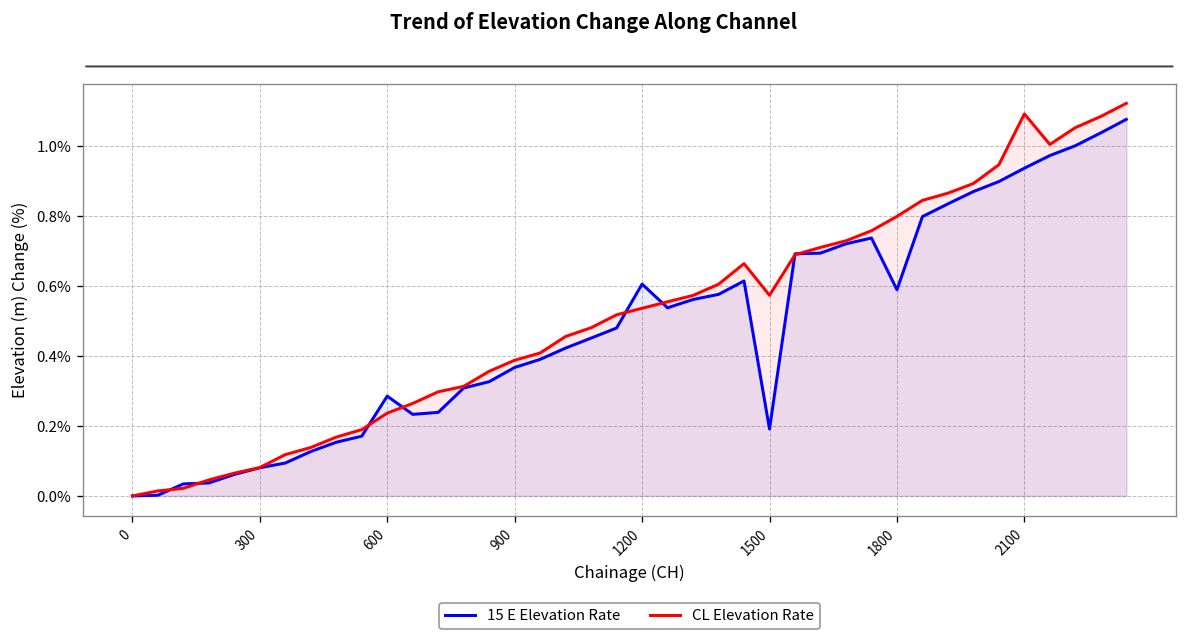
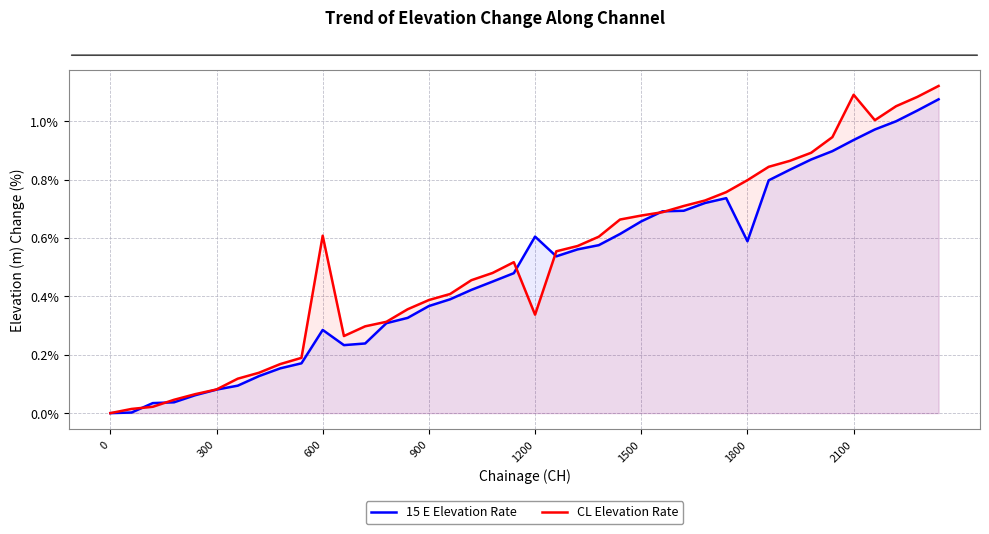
CL Elevation Rate, 600: 0.24% -> 0.61%
CL Elevation Rate, 1200: 0.54% -> 0.34%
15 E Elevation Rate, 1500: 0.19% -> 0.66%
CL Elevation Rate, 1500: 0.57% -> 0.68%
